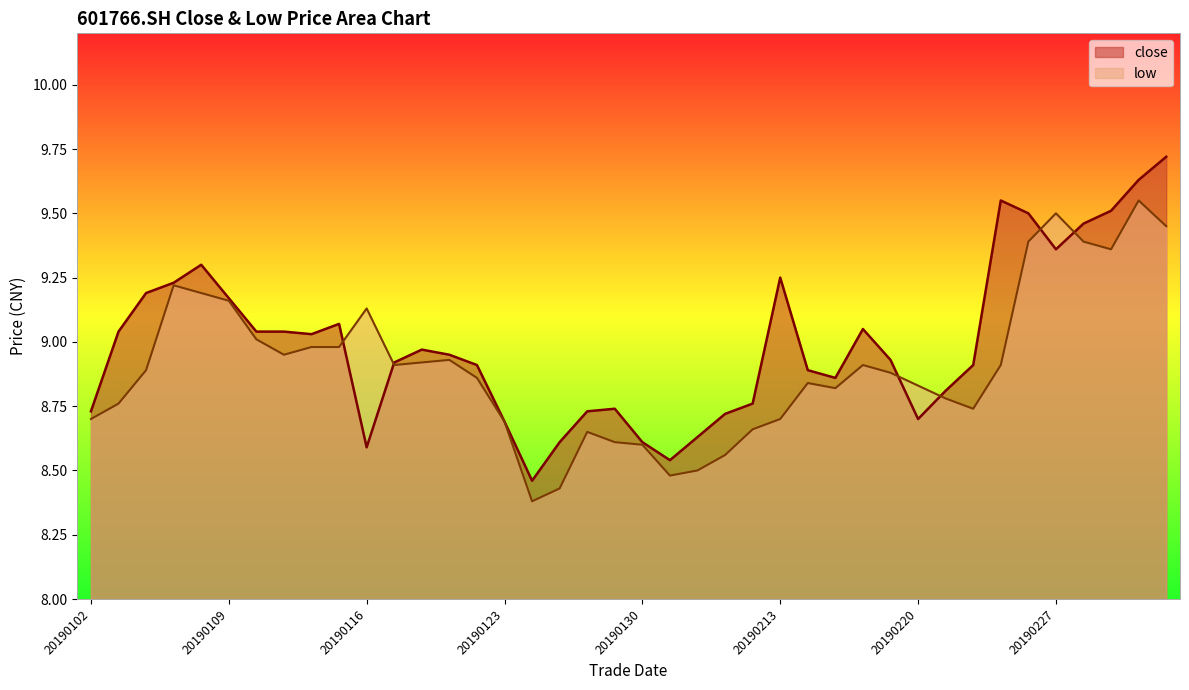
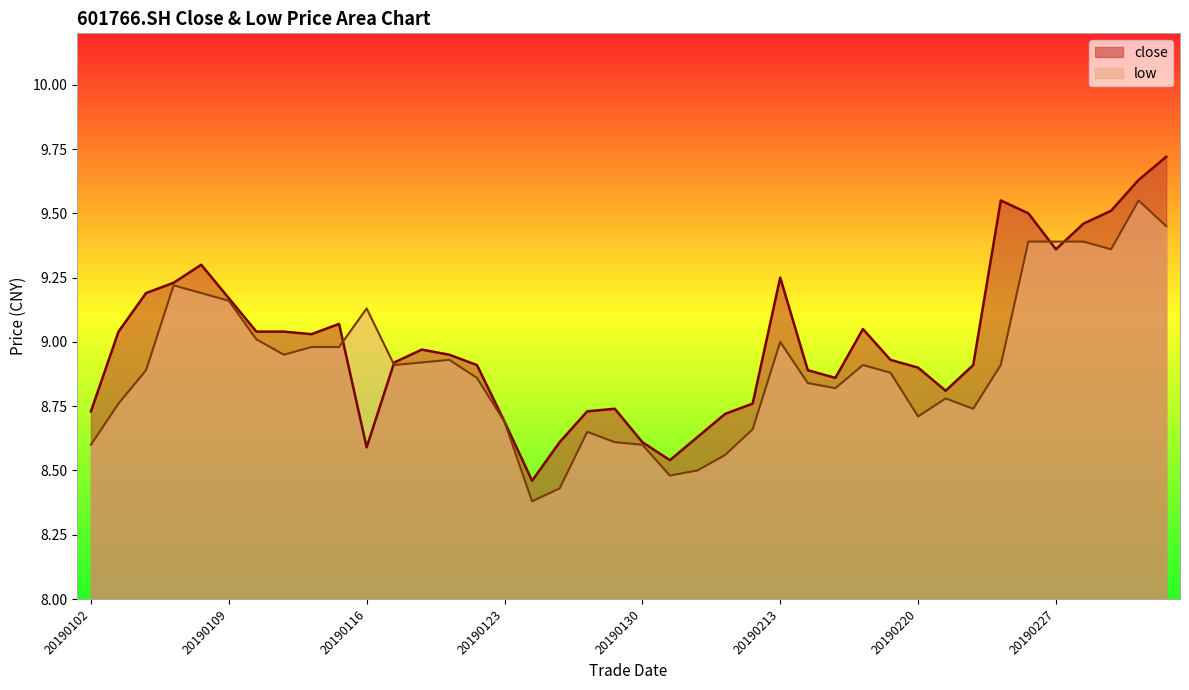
low, 20190102: 8.7 -> 8.6
low, 20190213: 8.7 -> 9.0
close, 20190220: 8.7 -> 8.9
low, 20190220: 8.83 -> 8.71
low, 20190227: 9.50 -> 9.39
